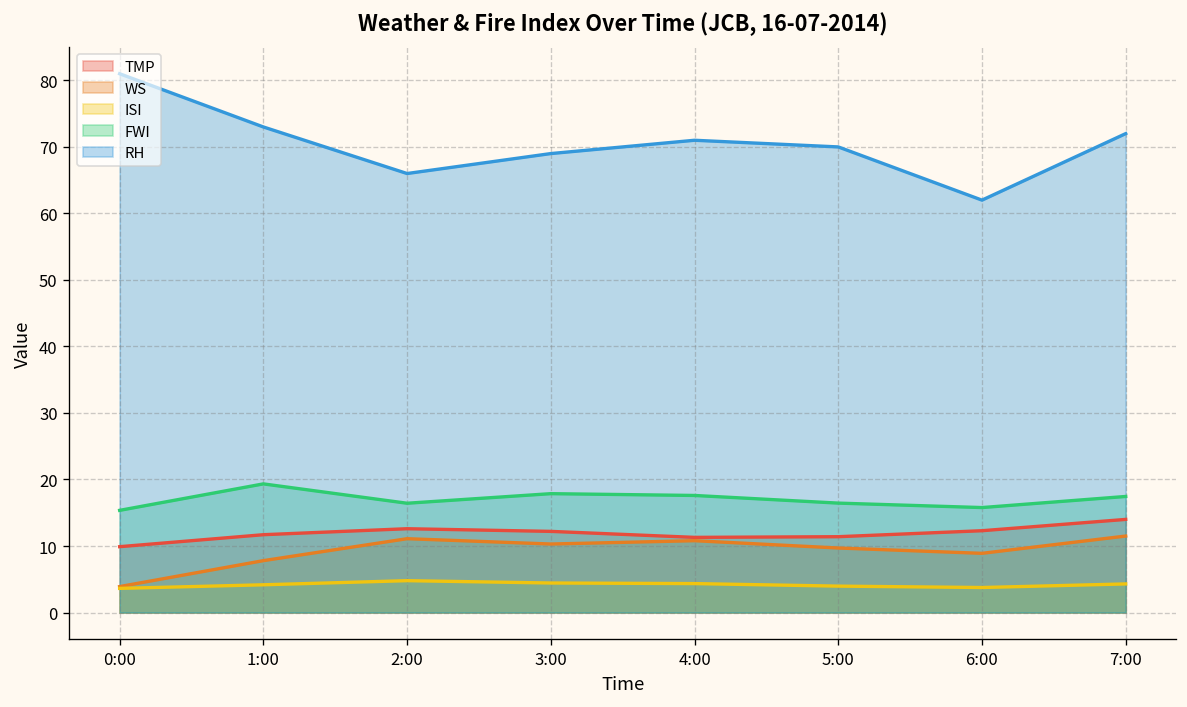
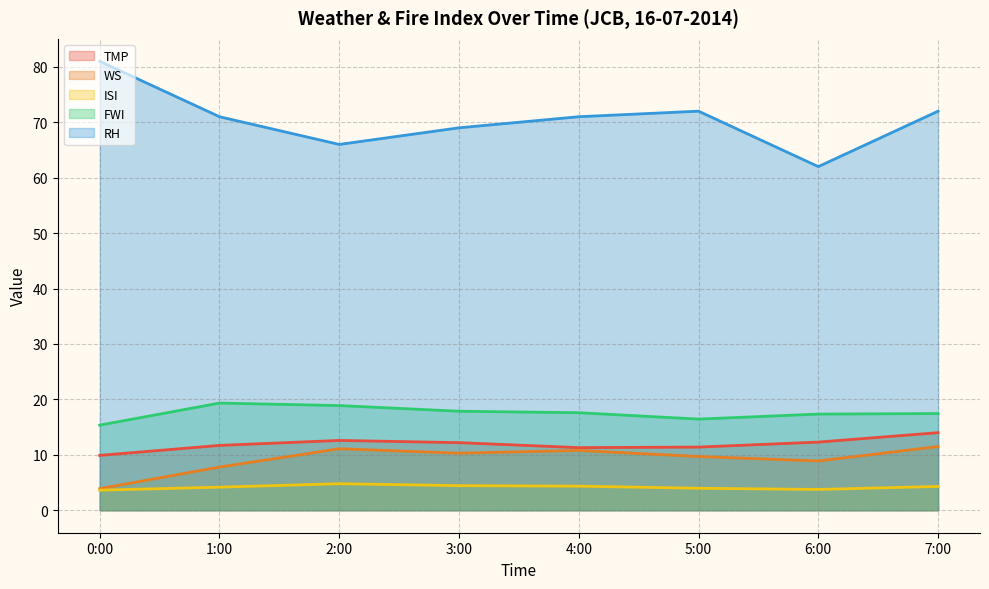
RH, 1:00: 73 -> 71
FWI, 2:00: 16 -> 19
RH, 5:00: 70 -> 72
FWI, 6:00: 16 -> 17
